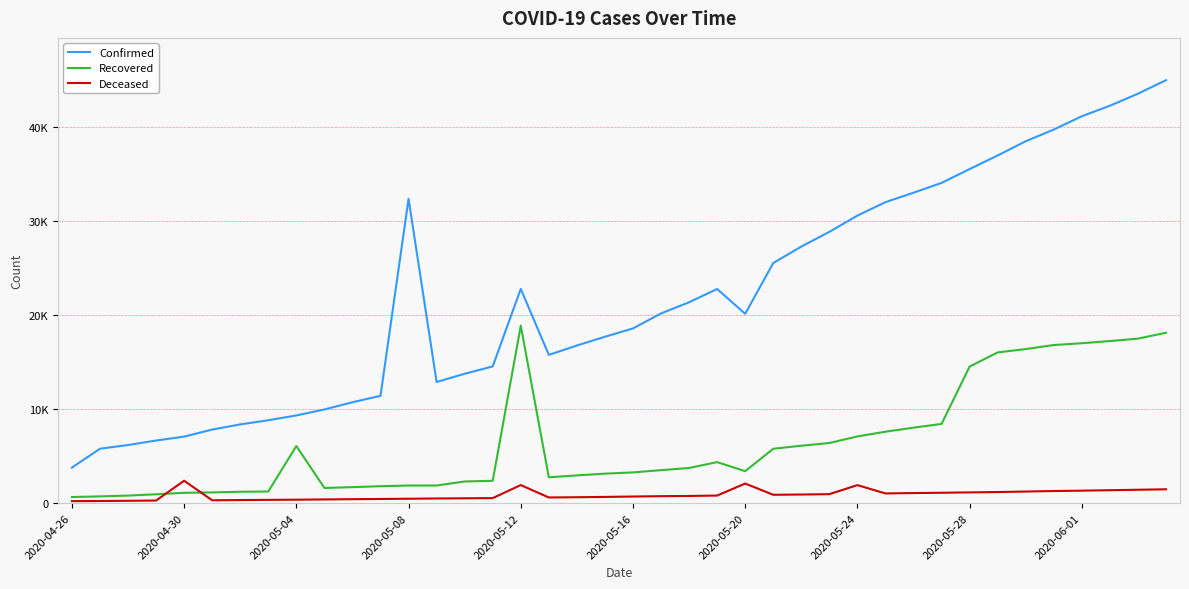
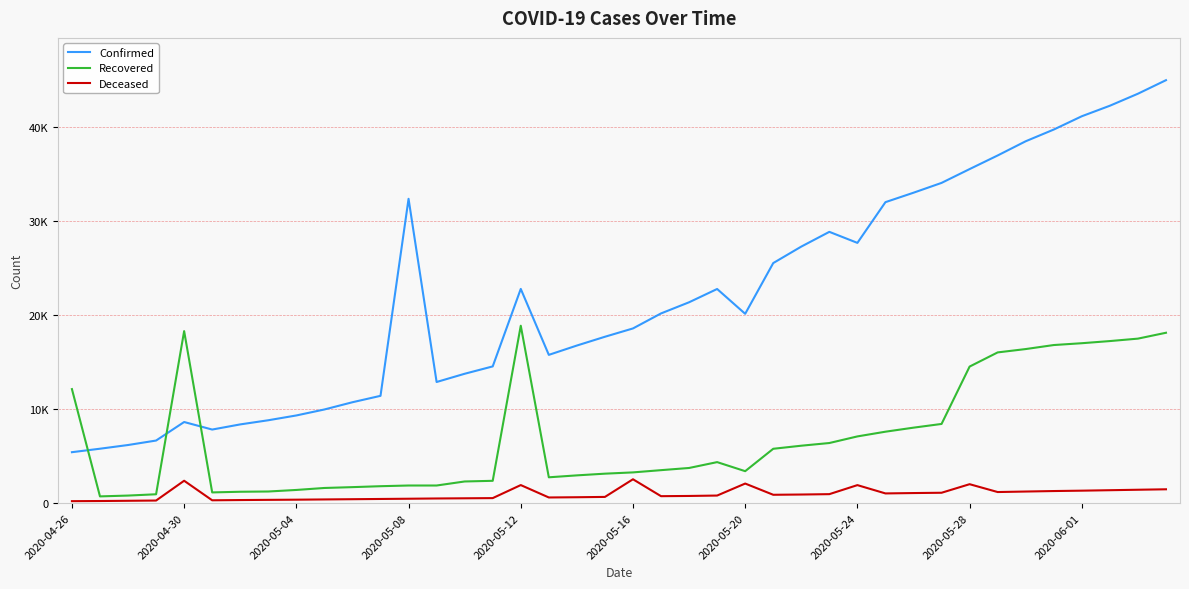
Confirmed, 2020-04-26: 4000 -> 5000
Recovered, 2020-04-26: 1000 -> 12000
Confirmed, 2020-04-30: 7000 -> 9000
Recovered, 2020-04-30: 1000 -> 18000
Recovered, 2020-05-04: 6000 -> 1000
Deceased, 2020-05-16: 1000 -> 3000
Confirmed, 2020-05-24: 31000 -> 28000
Deceased, 2020-05-28: 1000 -> 2000
